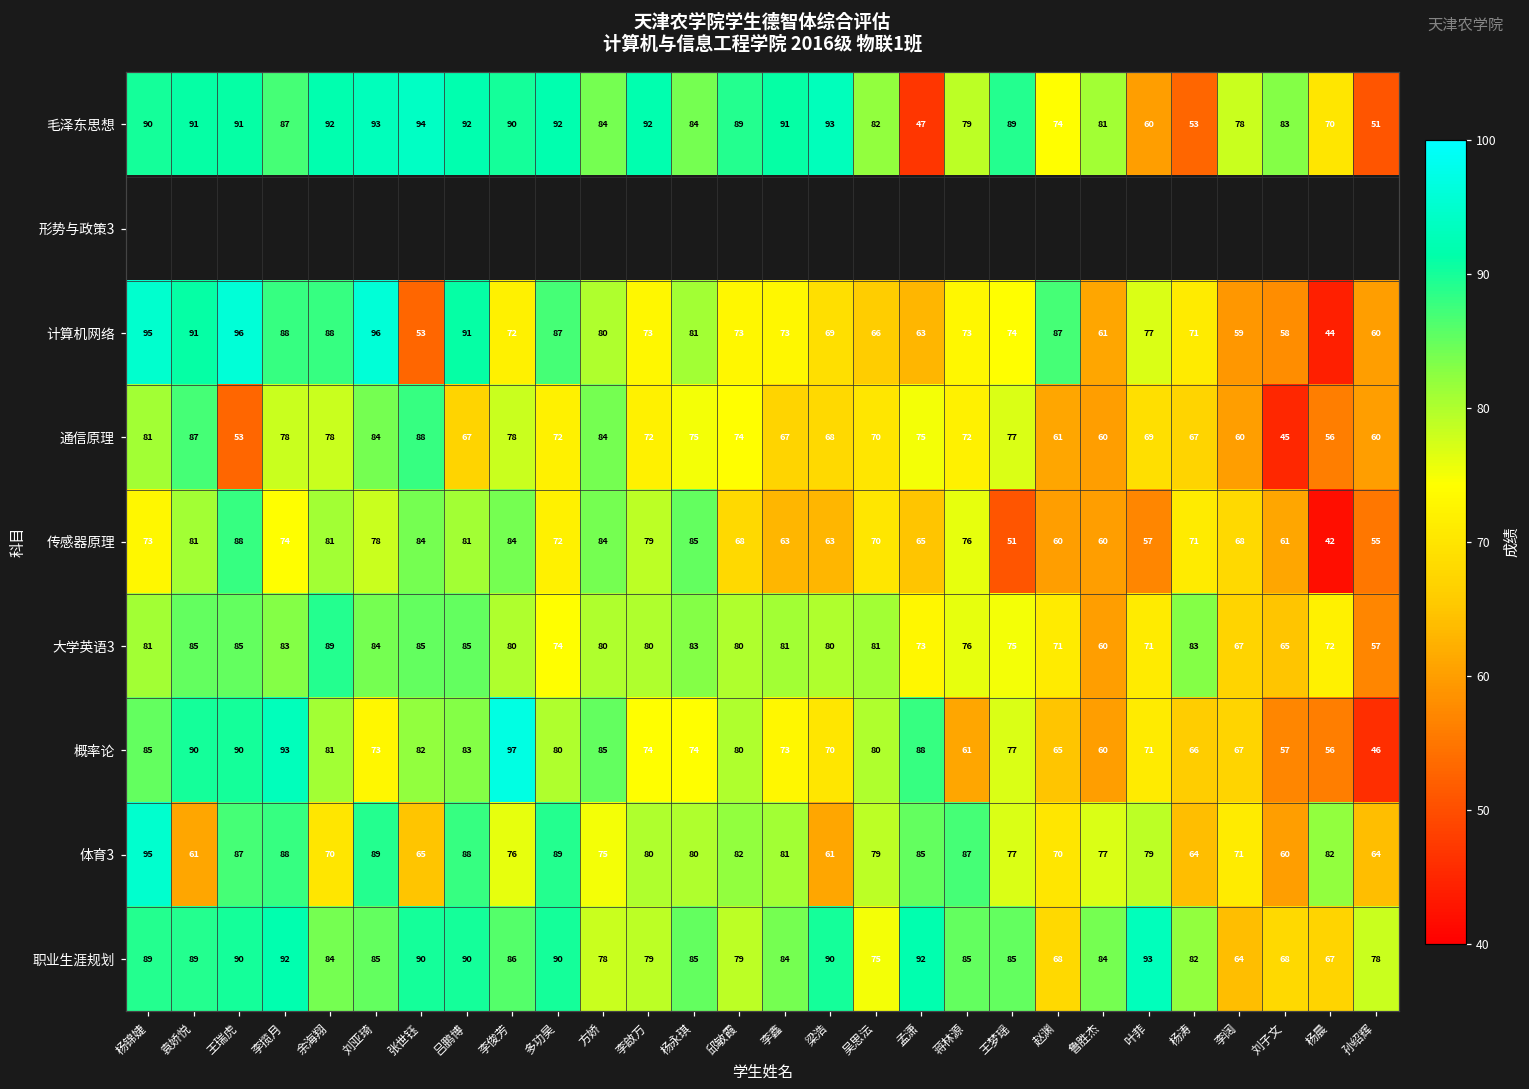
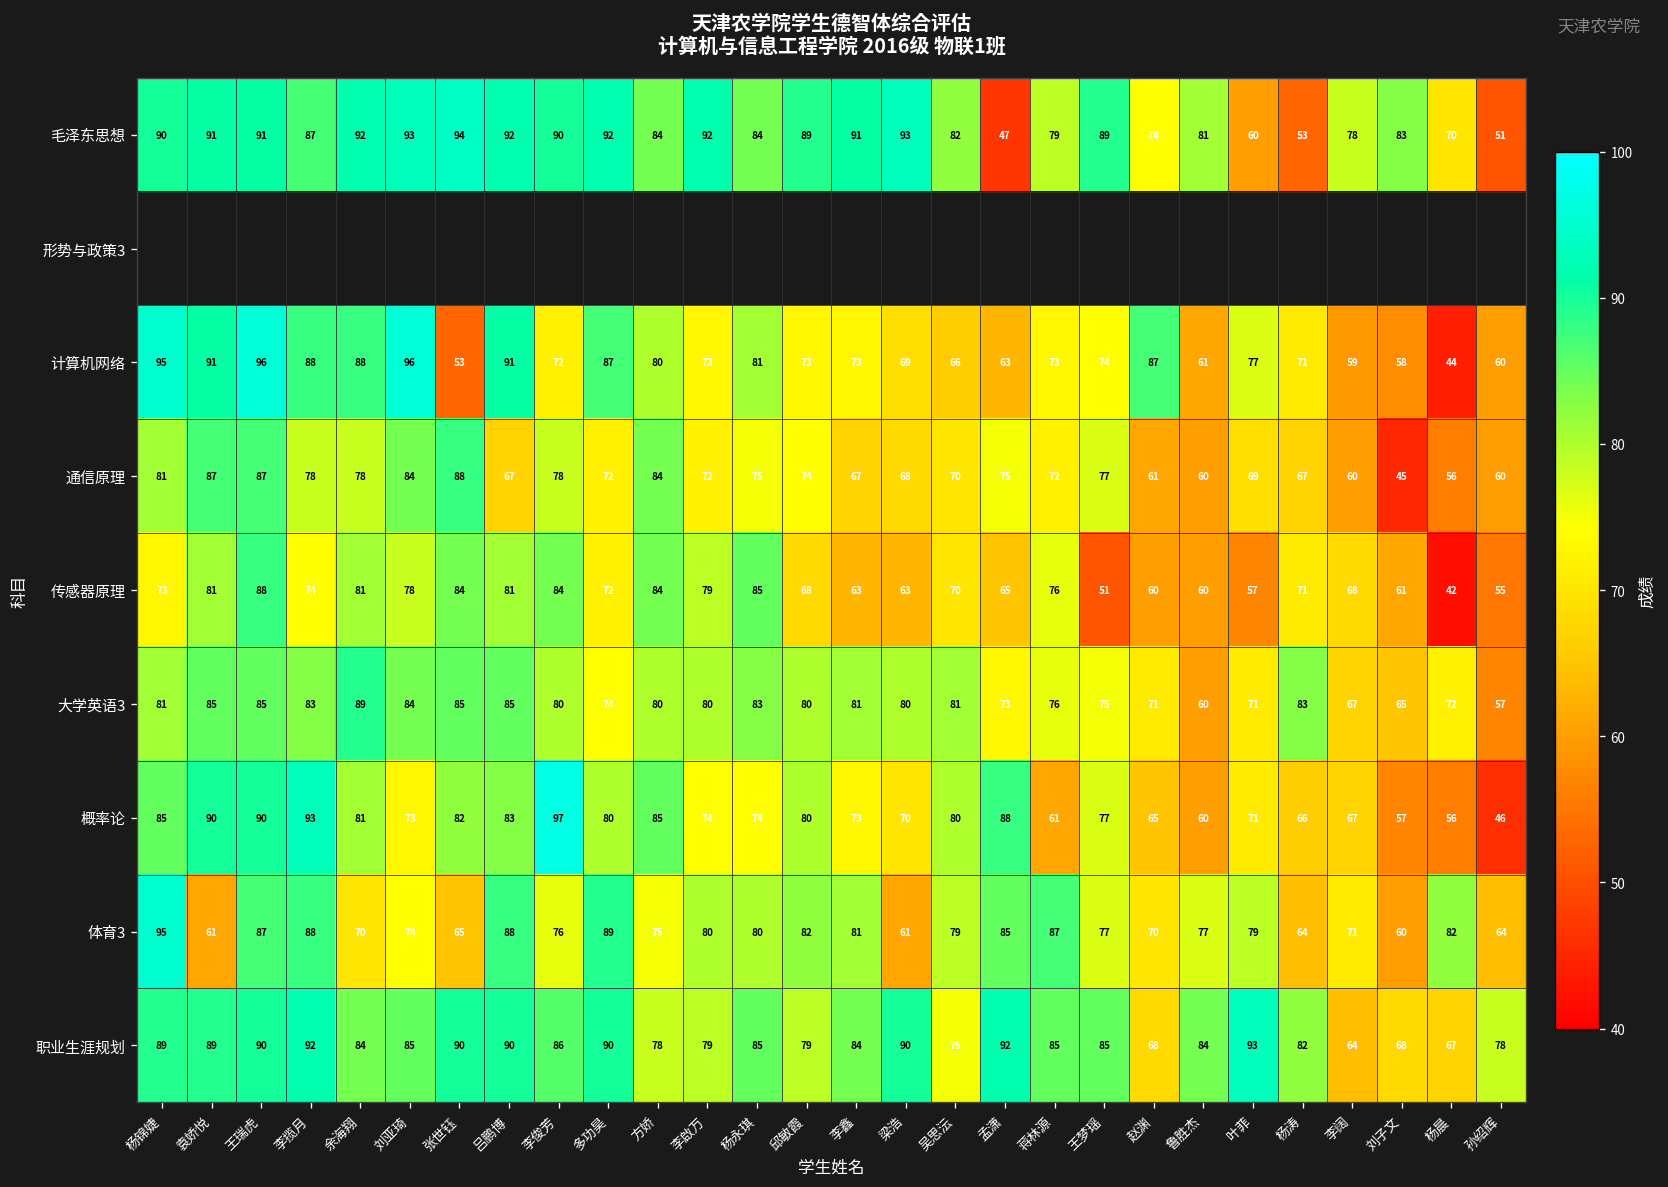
通信原理, 王瑞虎: 53 -> 87
体育3, 刘亚琦: 89 -> 74
